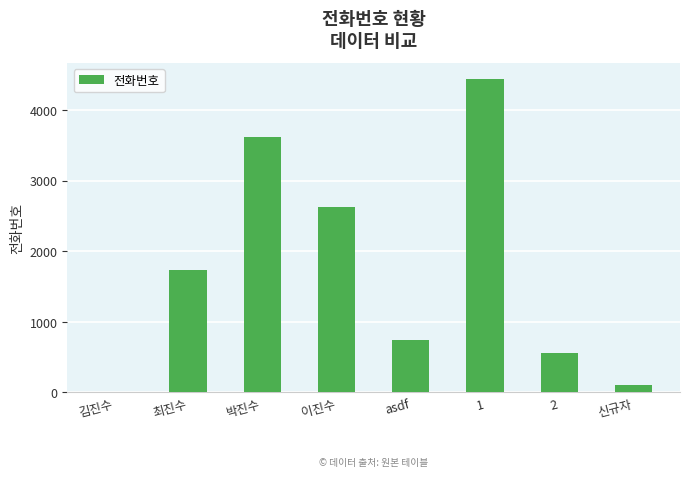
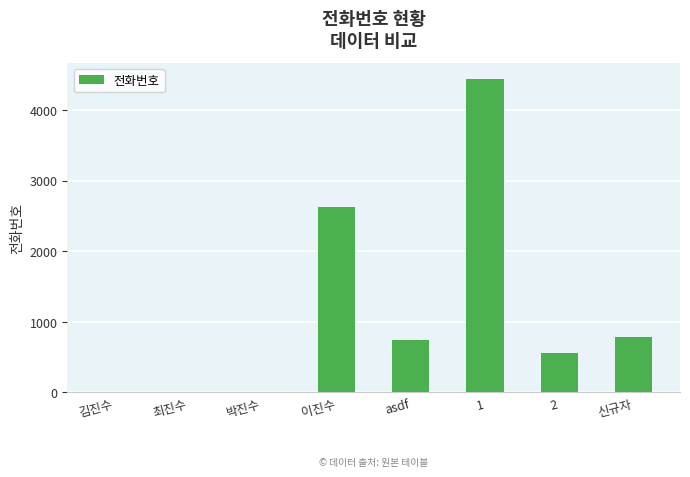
최진수: 1700 -> 0
박진수: 3600 -> 0
신규자: 100 -> 800
